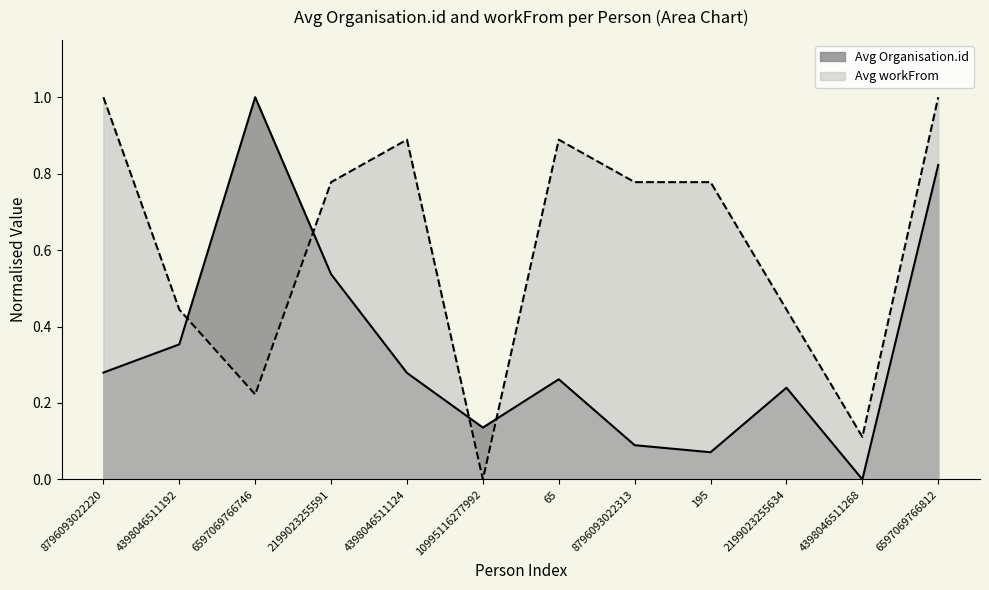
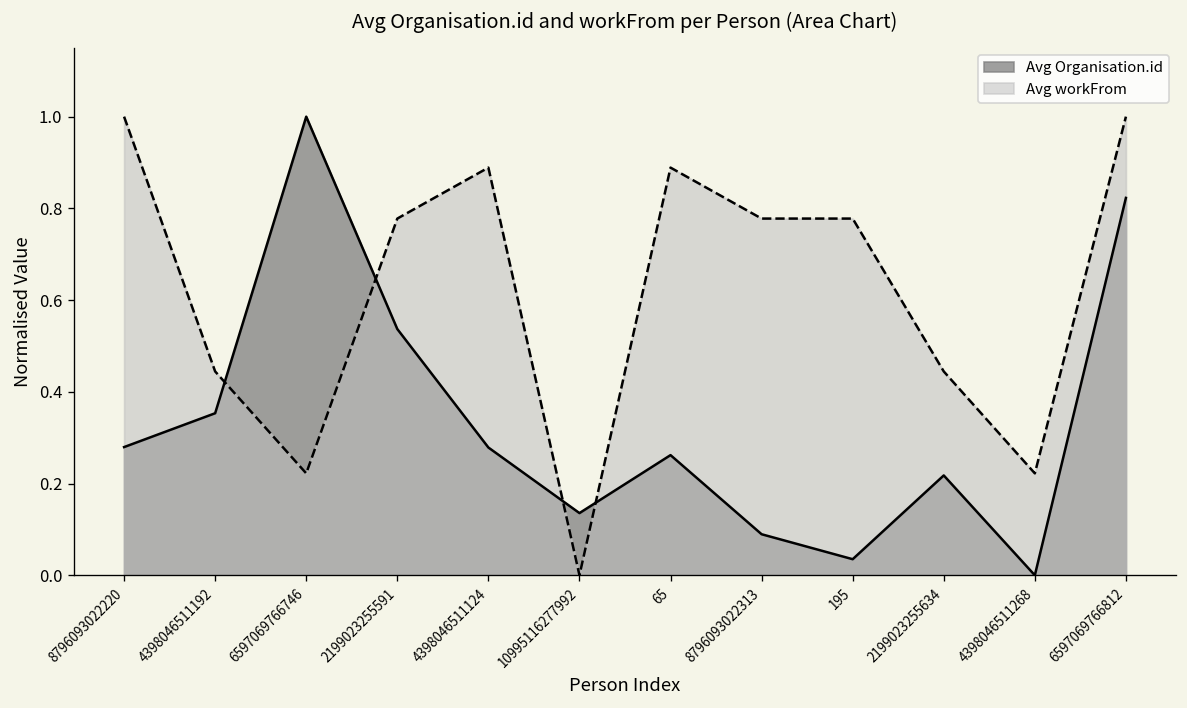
Avg Organisation.id, 195: 0.07 -> 0.04
Avg Organisation.id, 2199023255634: 0.24 -> 0.22
Avg workFrom, 4398046511268: 0.11 -> 0.22
